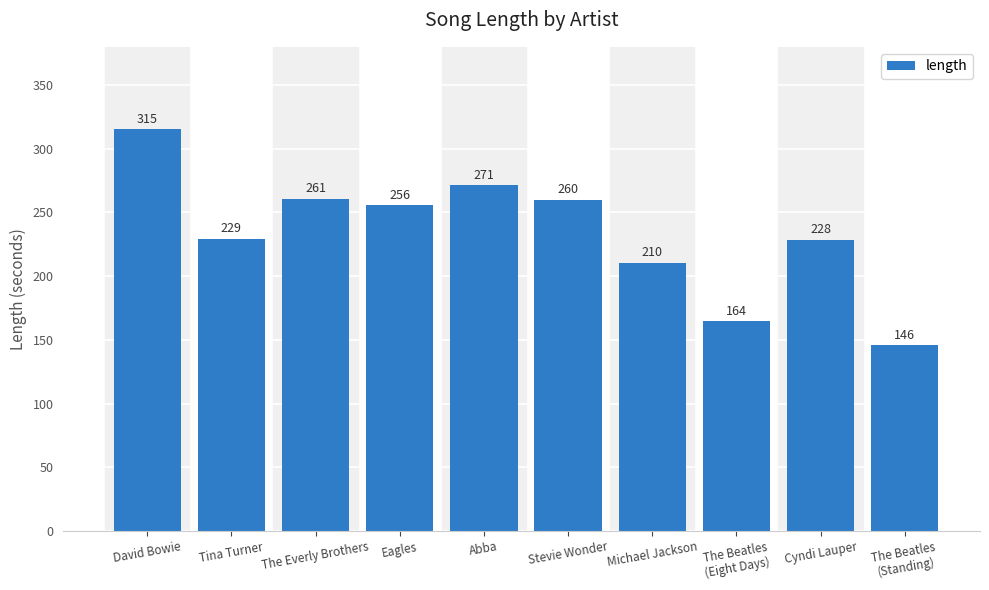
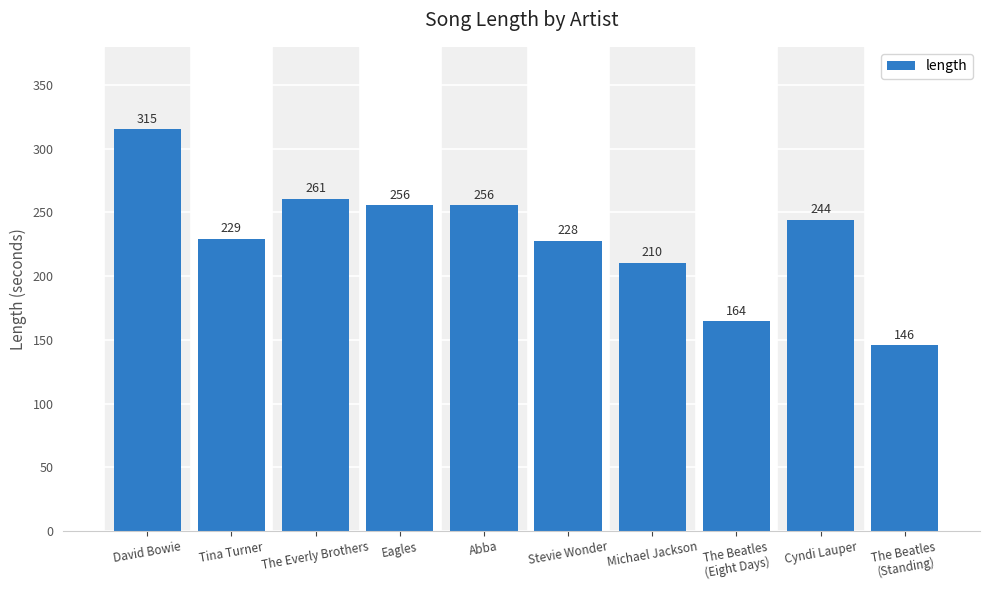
Abba: 271 -> 256
Stevie Wonder: 260 -> 228
Cyndi Lauper: 228 -> 244
